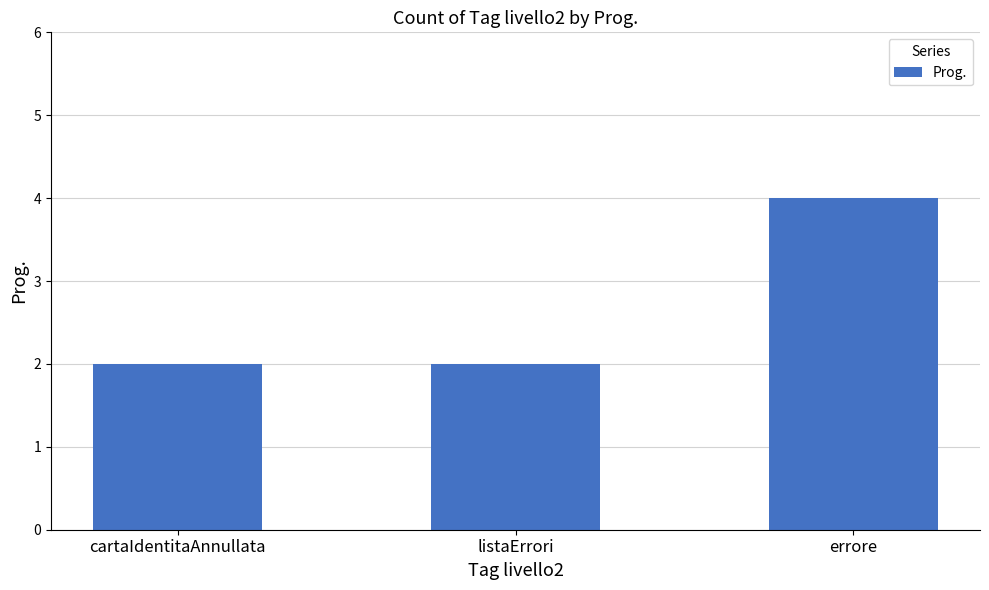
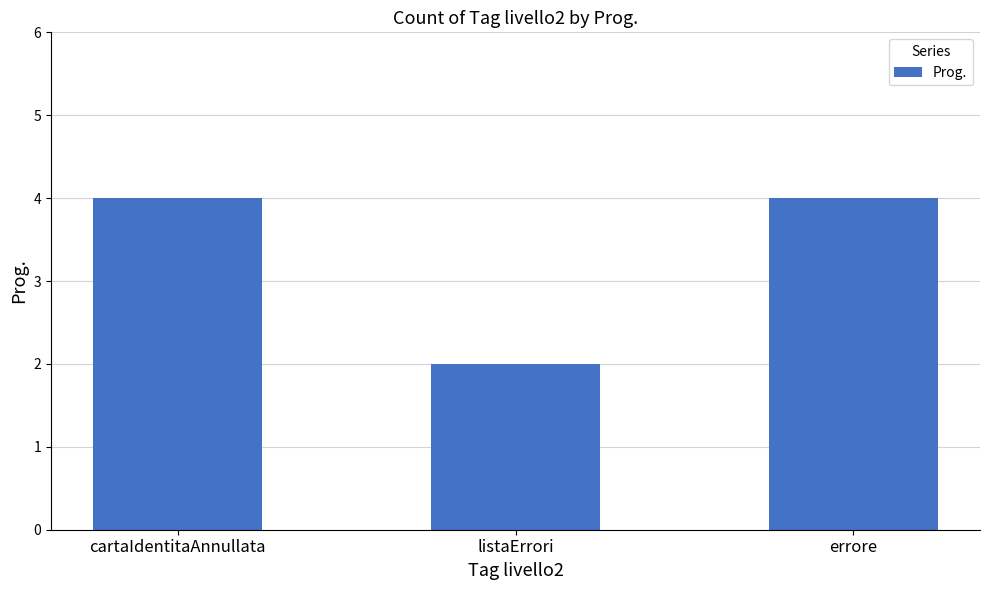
cartaIdentitaAnnullata: 2 -> 4
